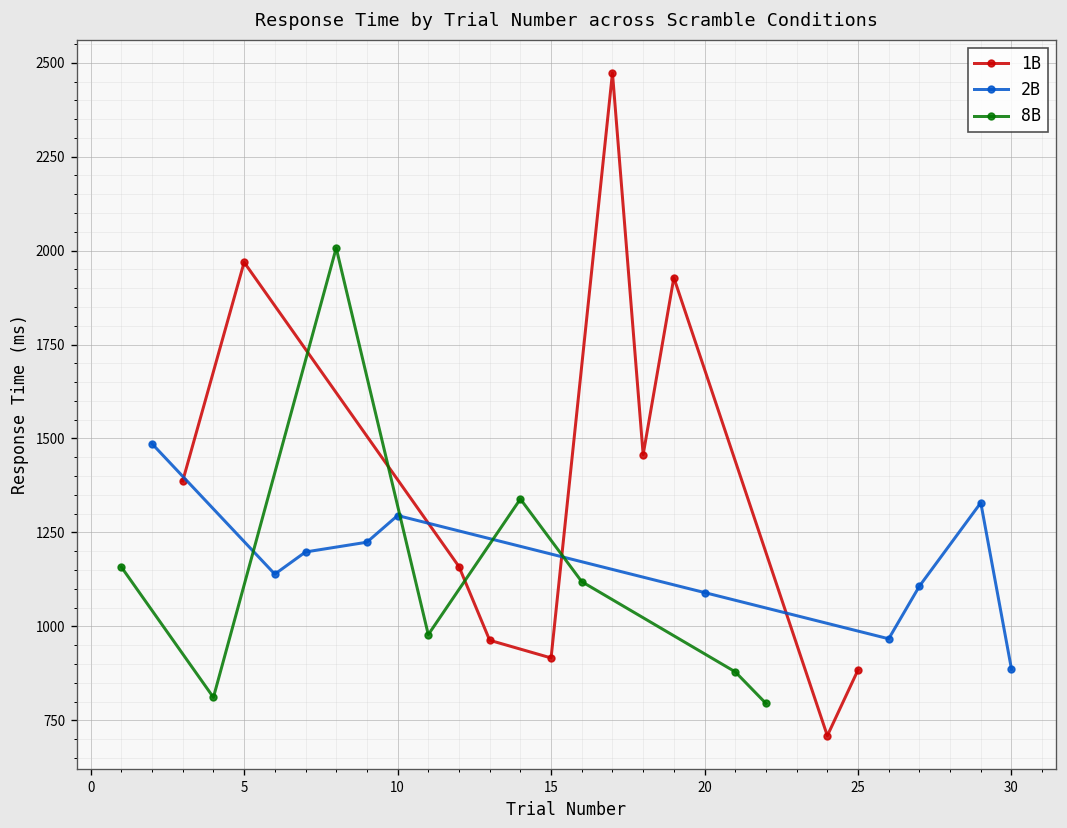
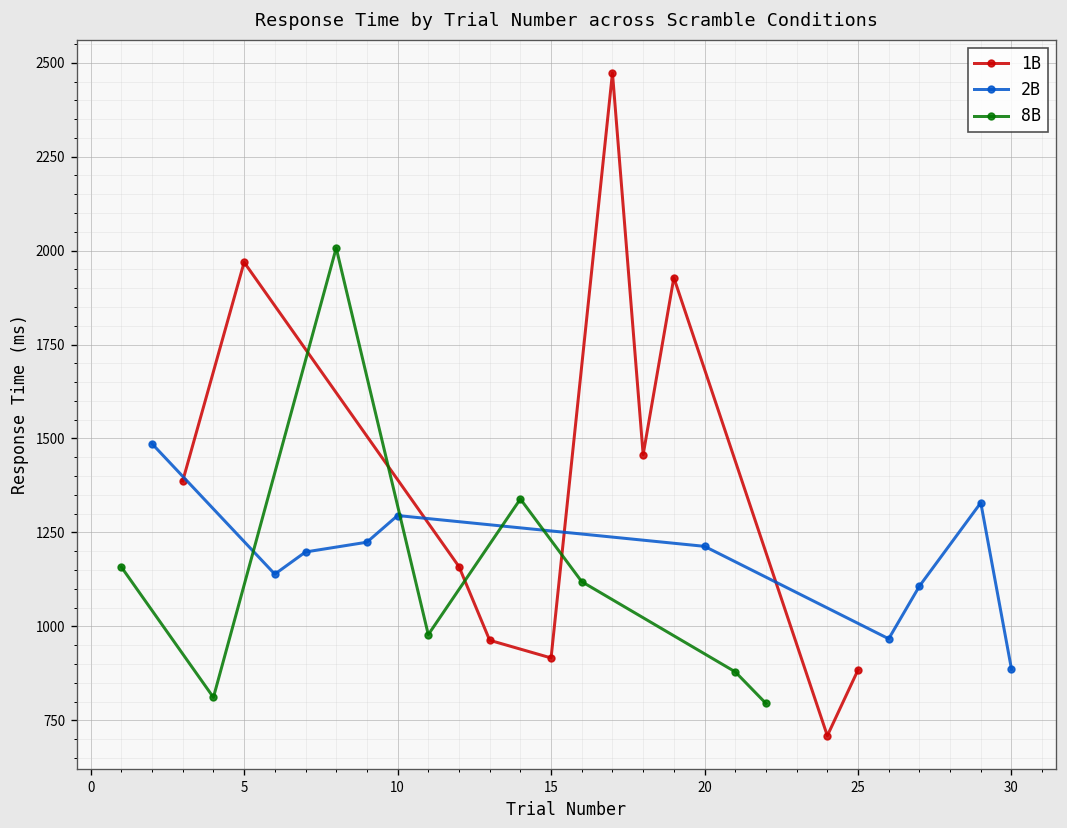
2B, 20: 1090 -> 1210
